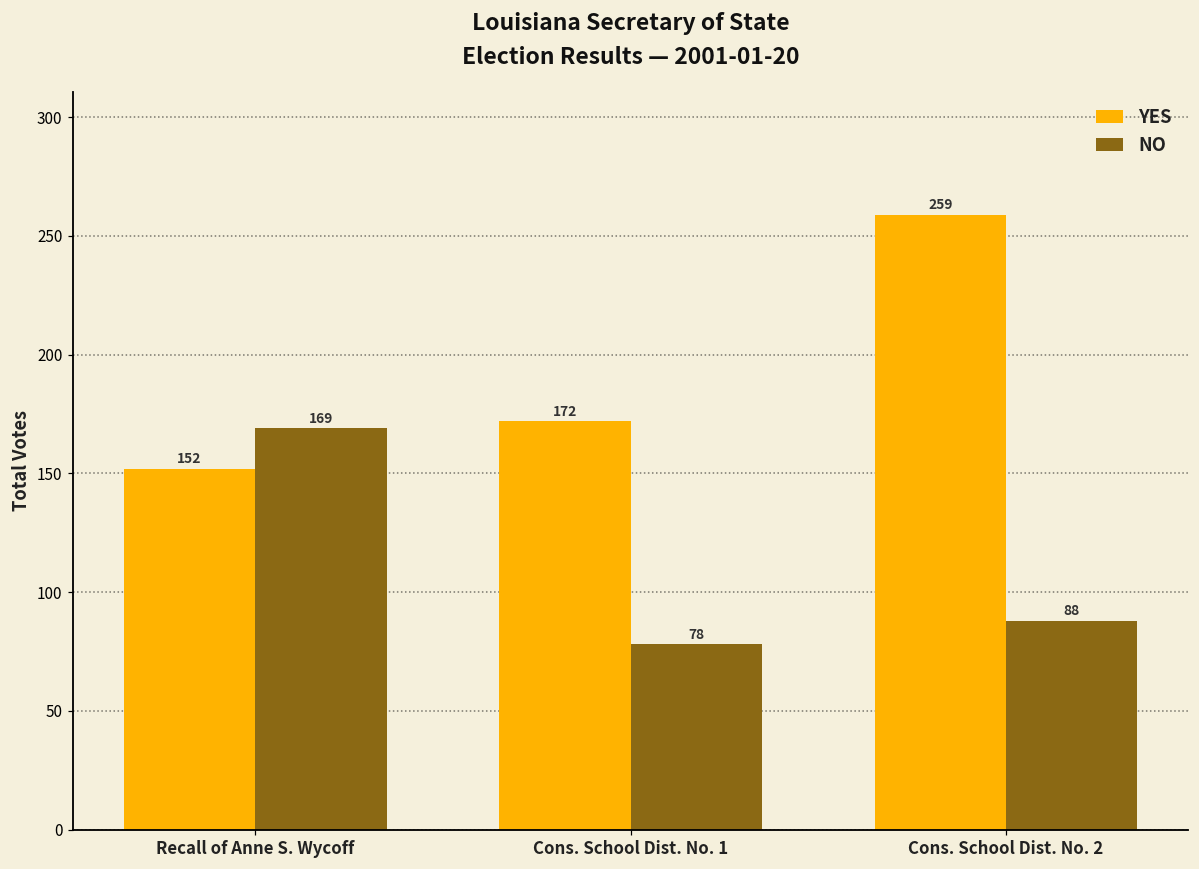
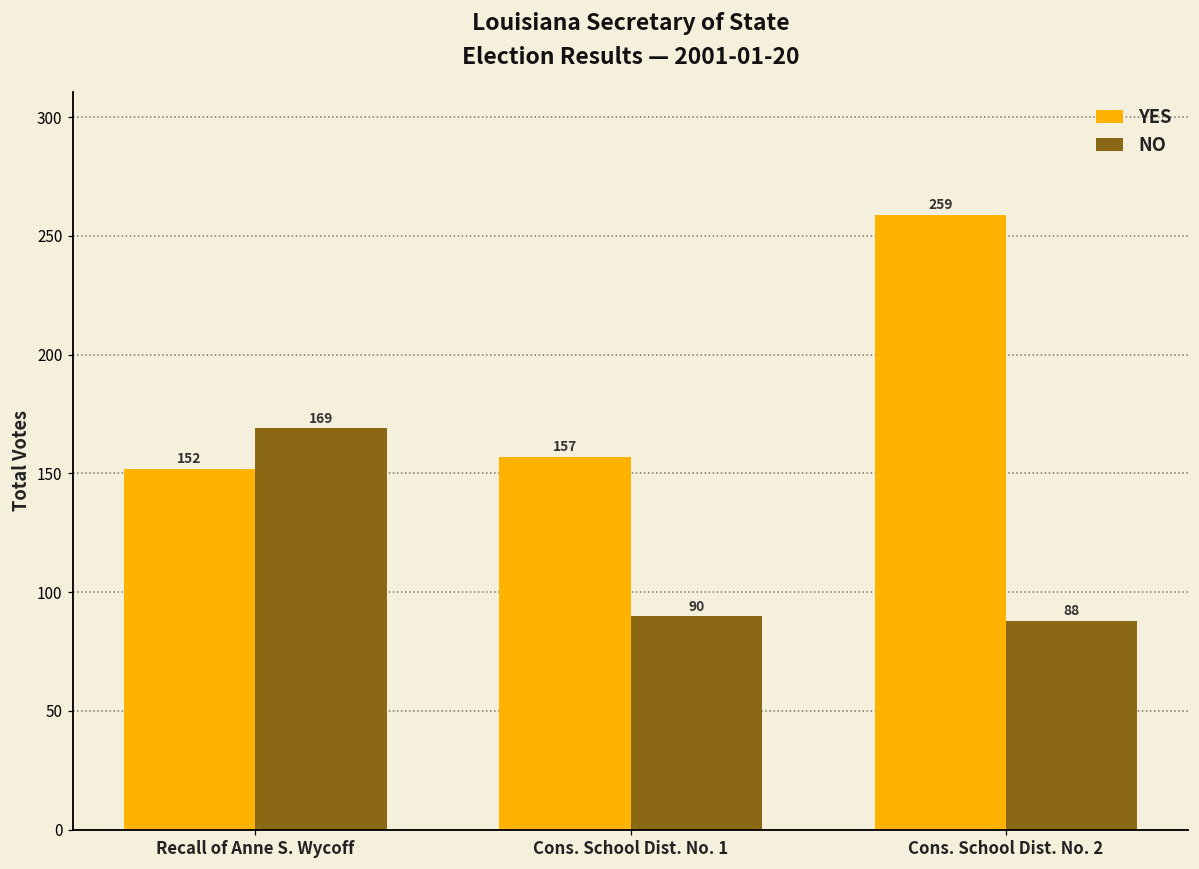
YES, Cons. School Dist. No. 1: 172 -> 157
NO, Cons. School Dist. No. 1: 78 -> 90
